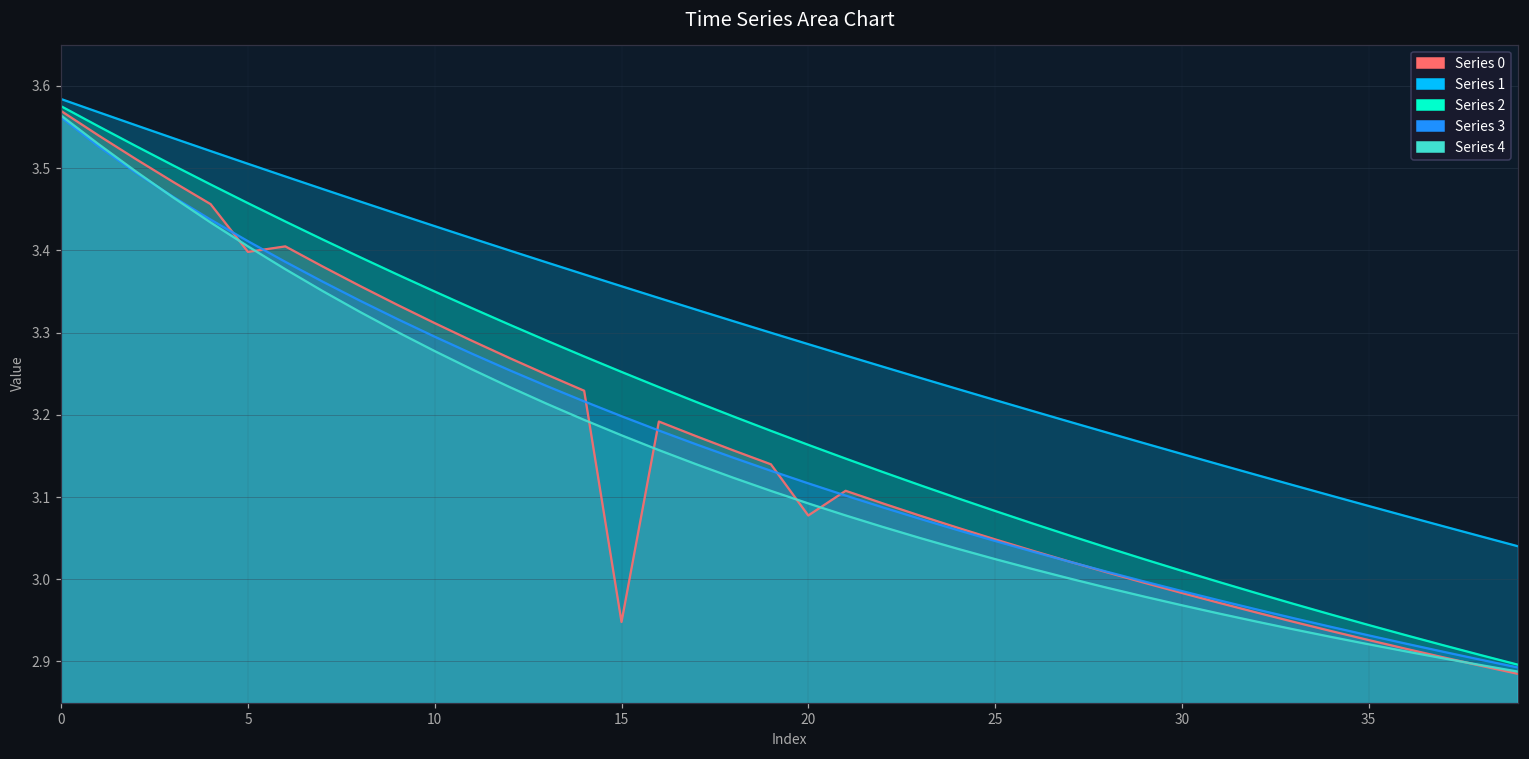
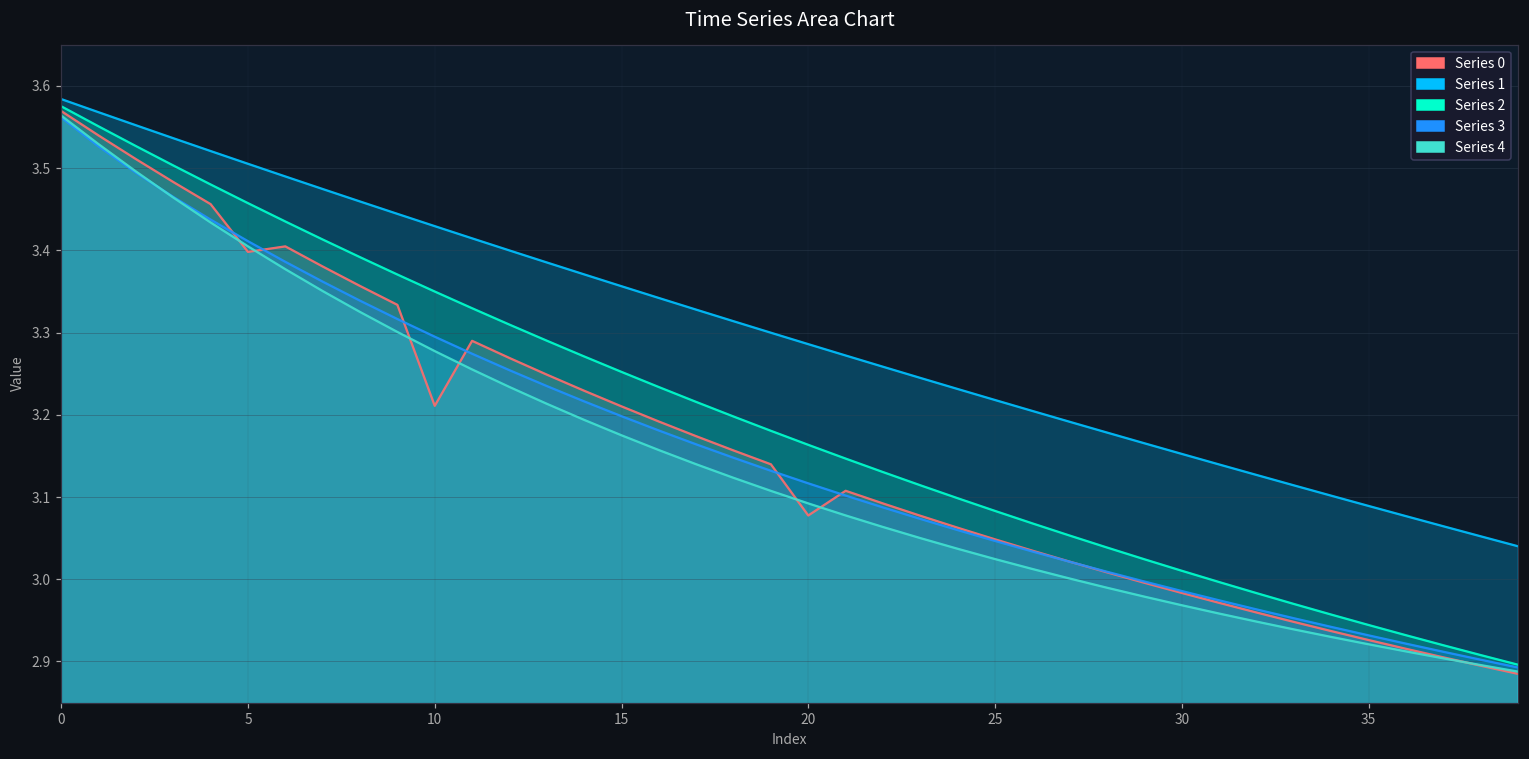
Series 0, 10: 3.31 -> 3.21
Series 0, 15: 2.95 -> 3.21
